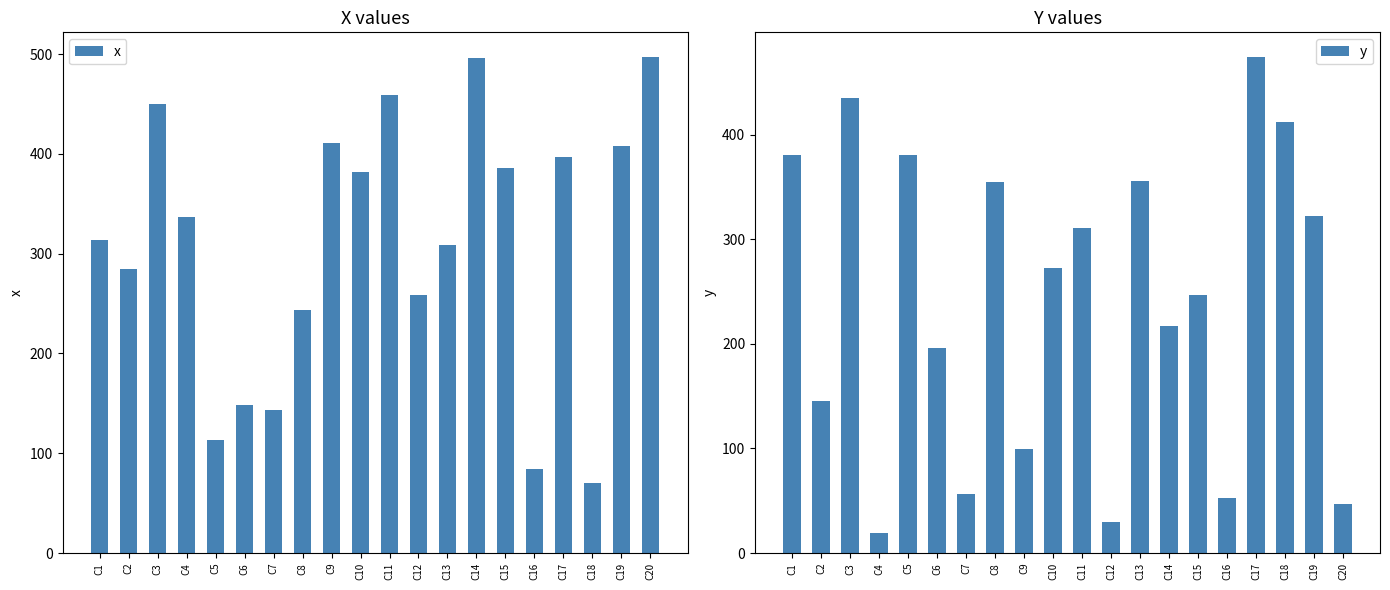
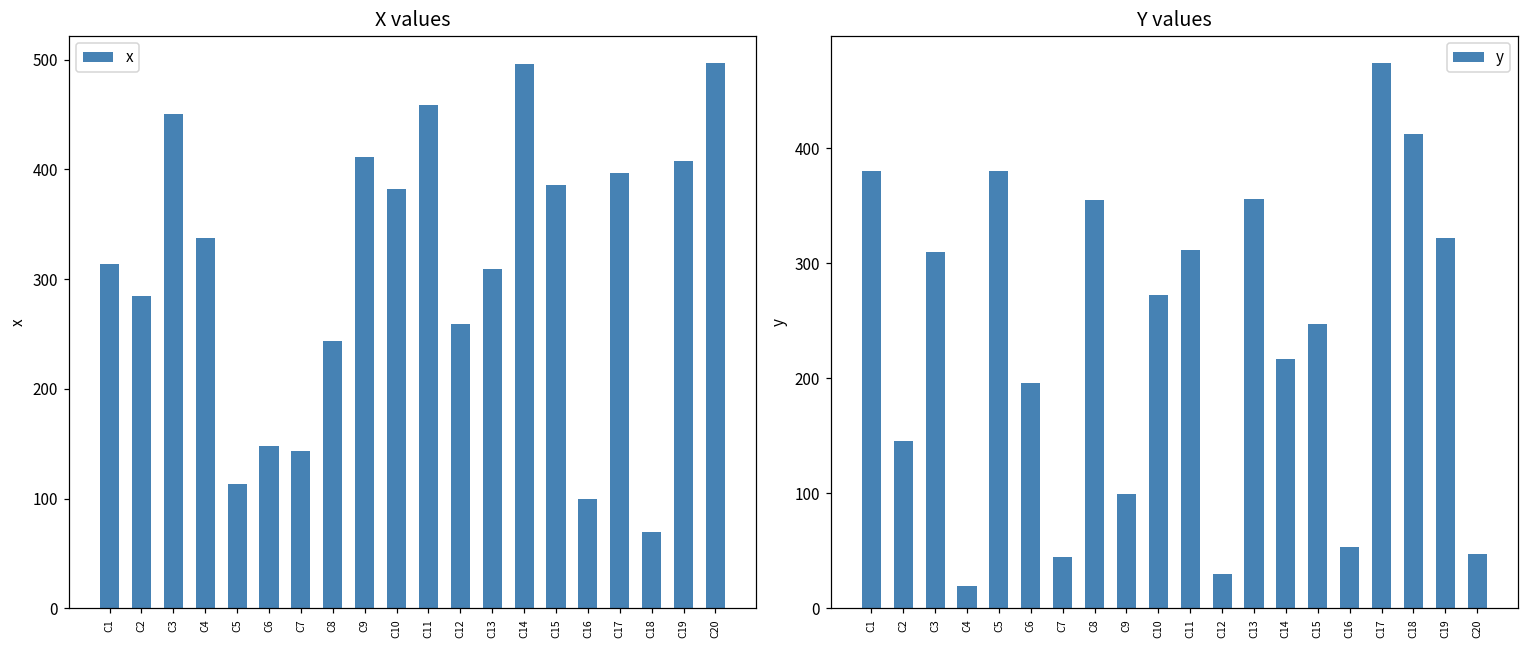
X values, C16: 80 -> 100
Y values, C3: 435 -> 310
Y values, C7: 56 -> 45
